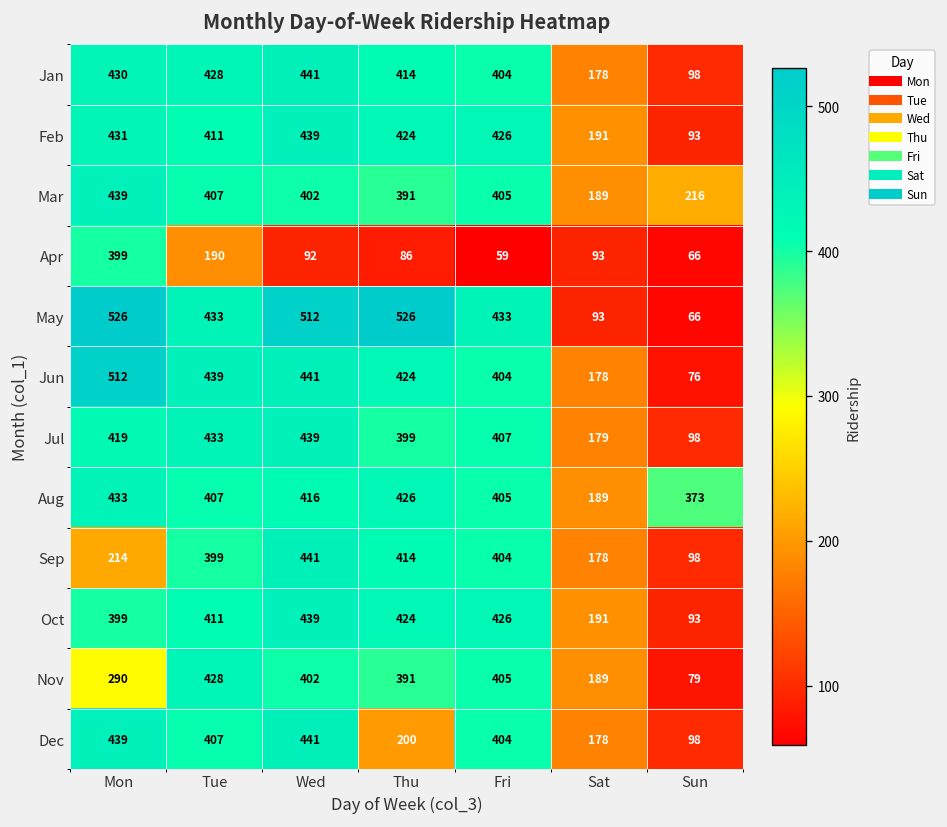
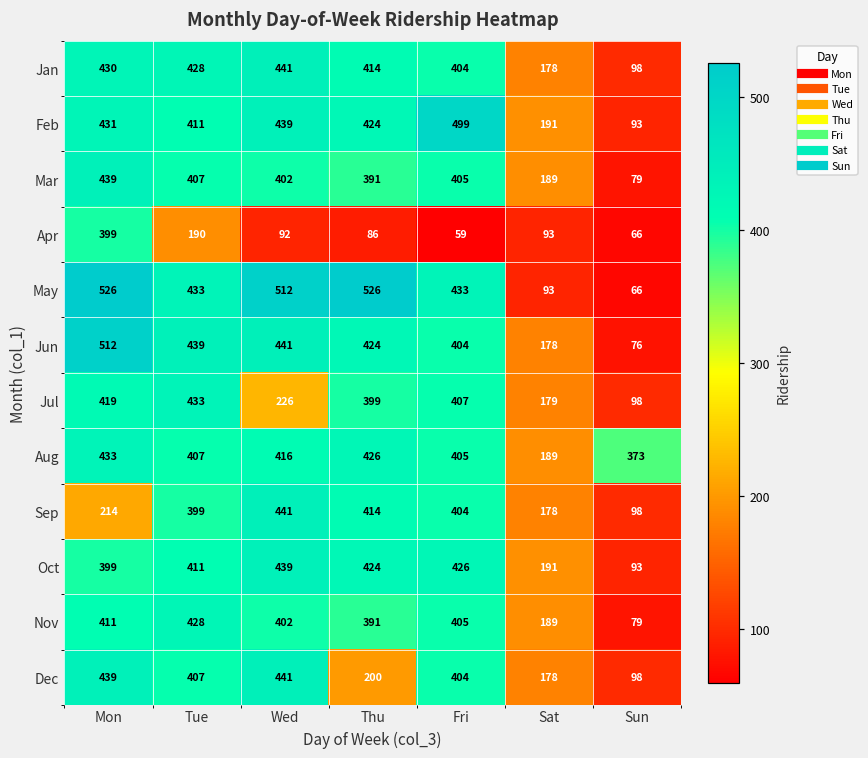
Feb, Fri: 426 -> 499
Mar, Sun: 216 -> 79
Jul, Wed: 439 -> 226
Nov, Mon: 290 -> 411
